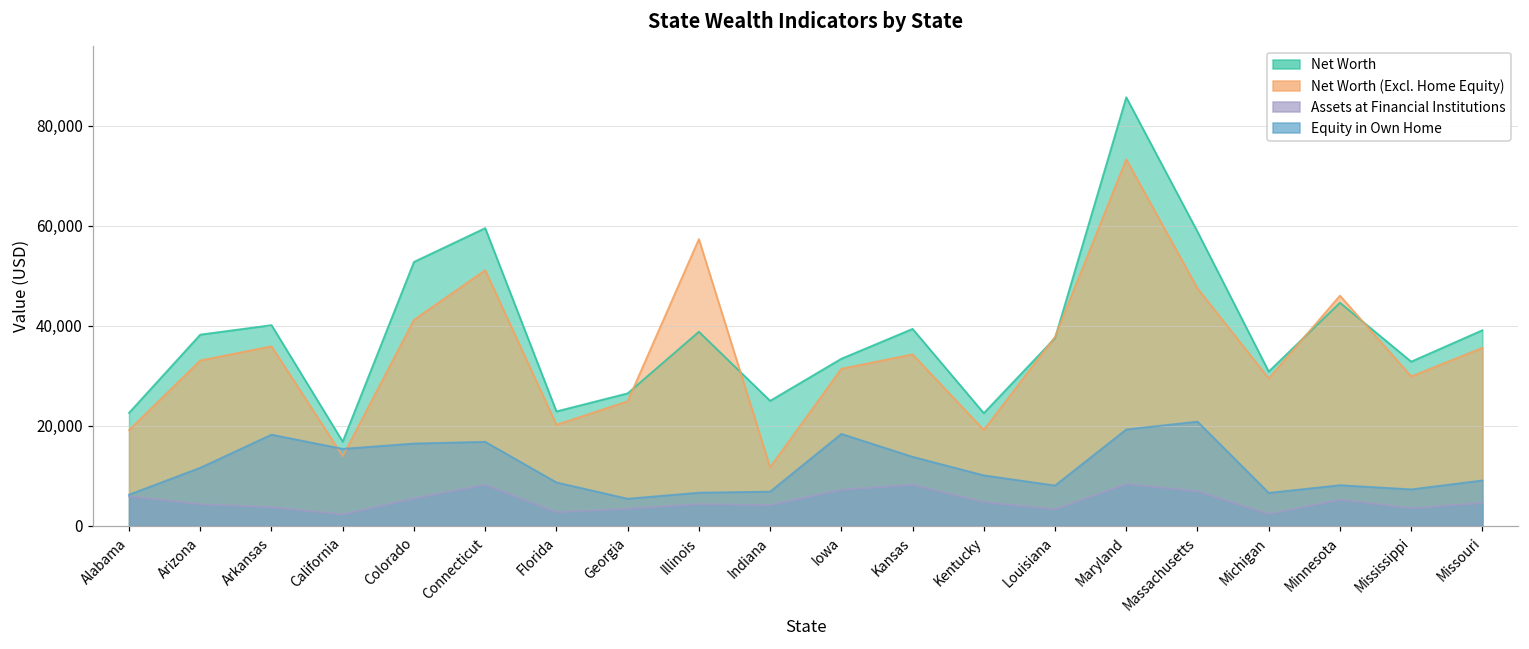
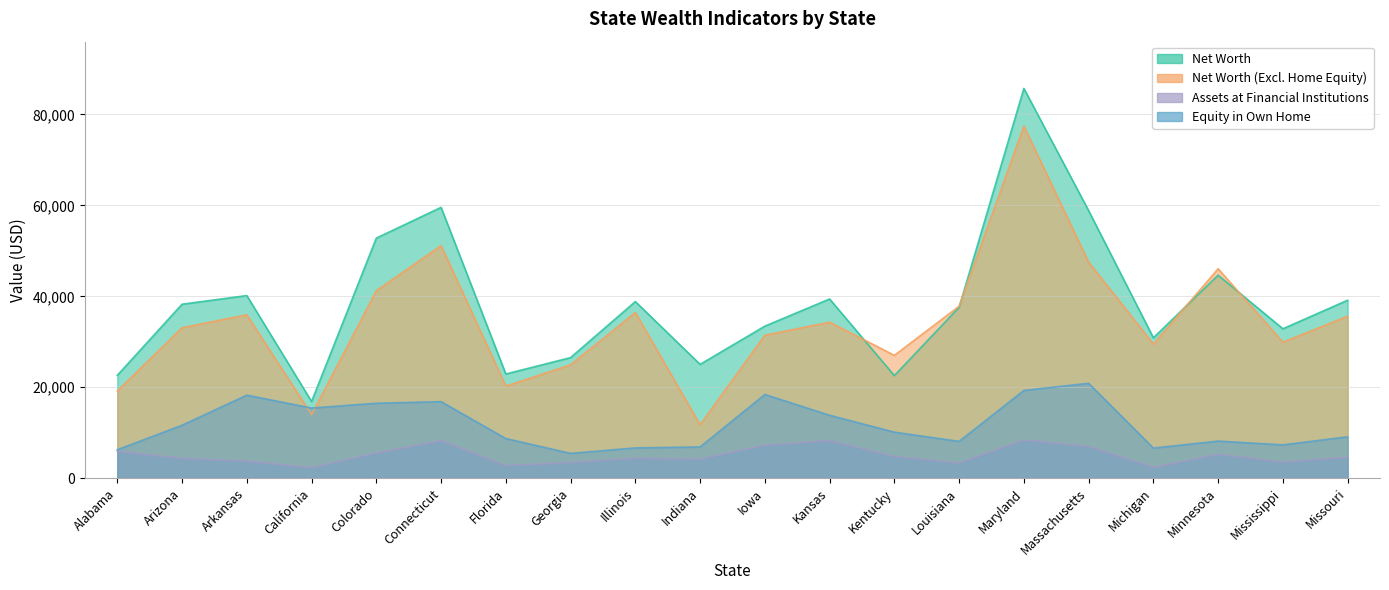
Net Worth (Excl. Home Equity), Illinois: 57,000 -> 36,000
Net Worth (Excl. Home Equity), Kentucky: 19,000 -> 27,000
Net Worth (Excl. Home Equity), Maryland: 73,000 -> 77,000
